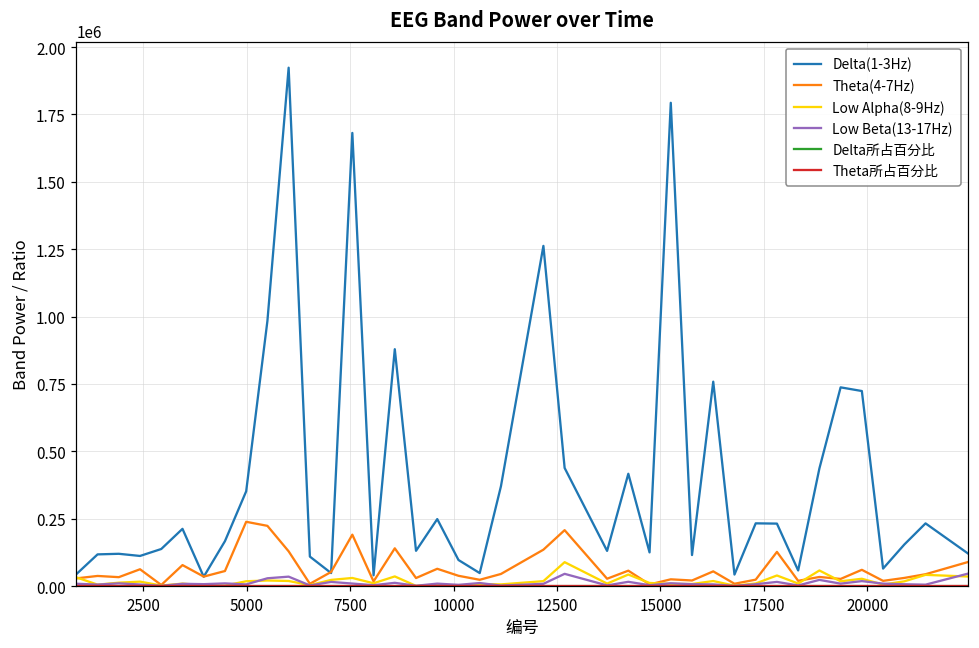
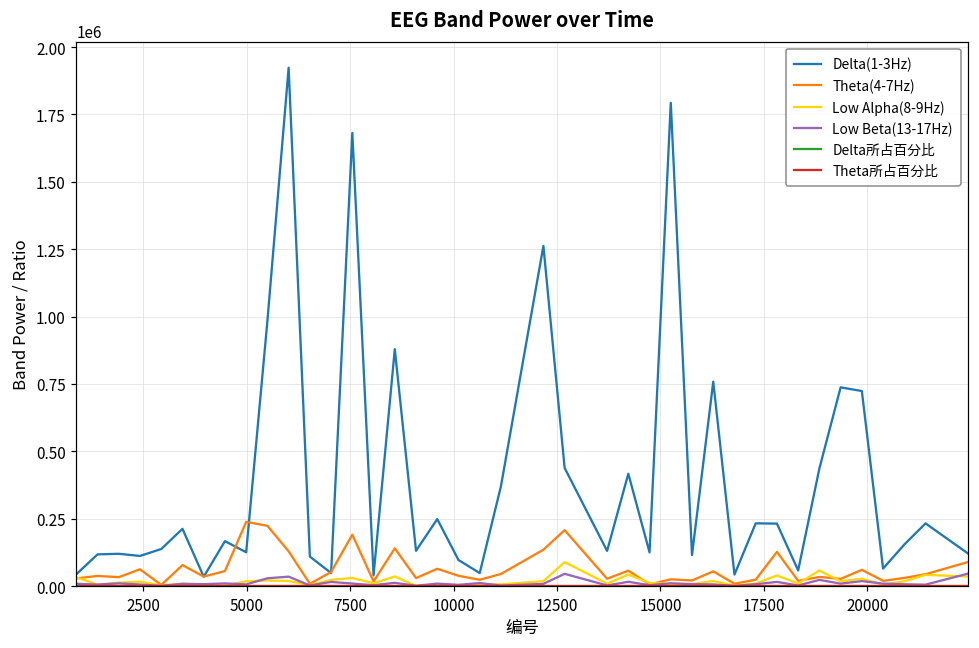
Delta(1-3Hz), 5000: 350000 -> 130000
